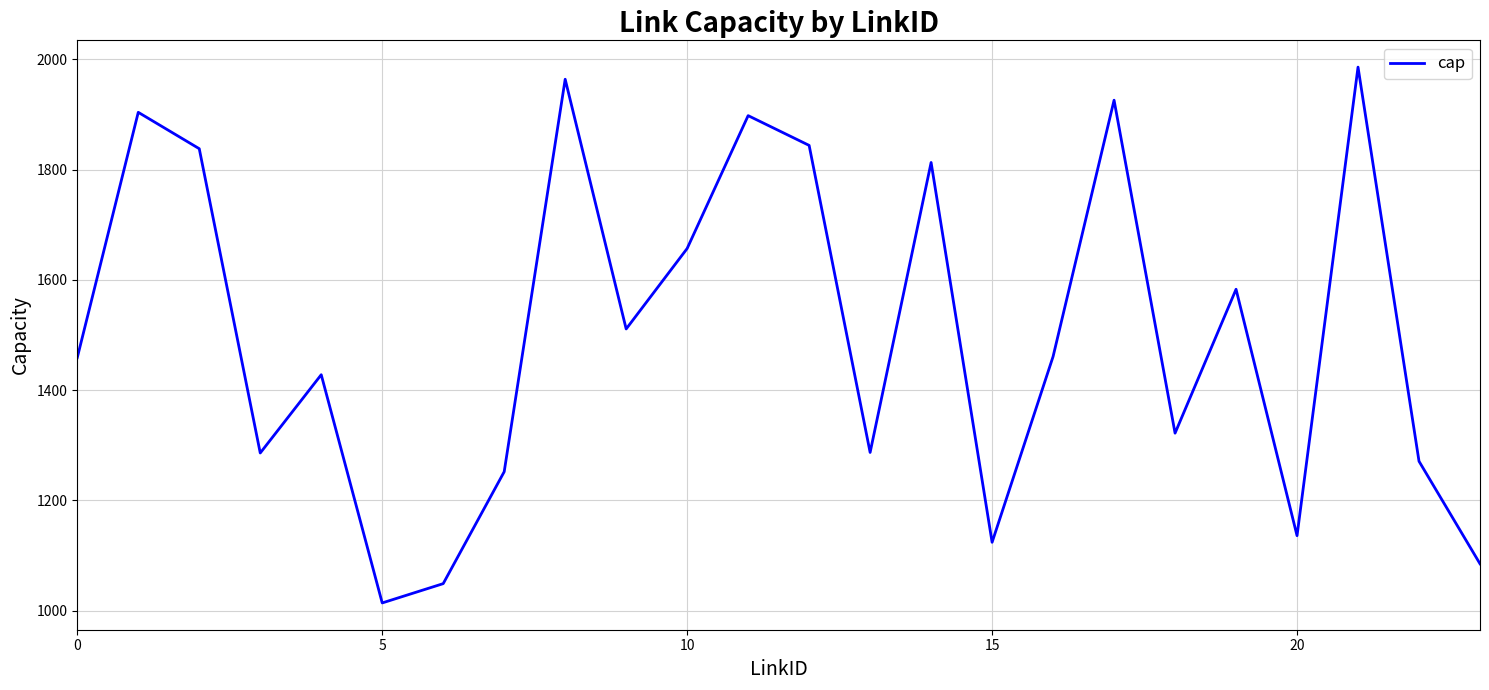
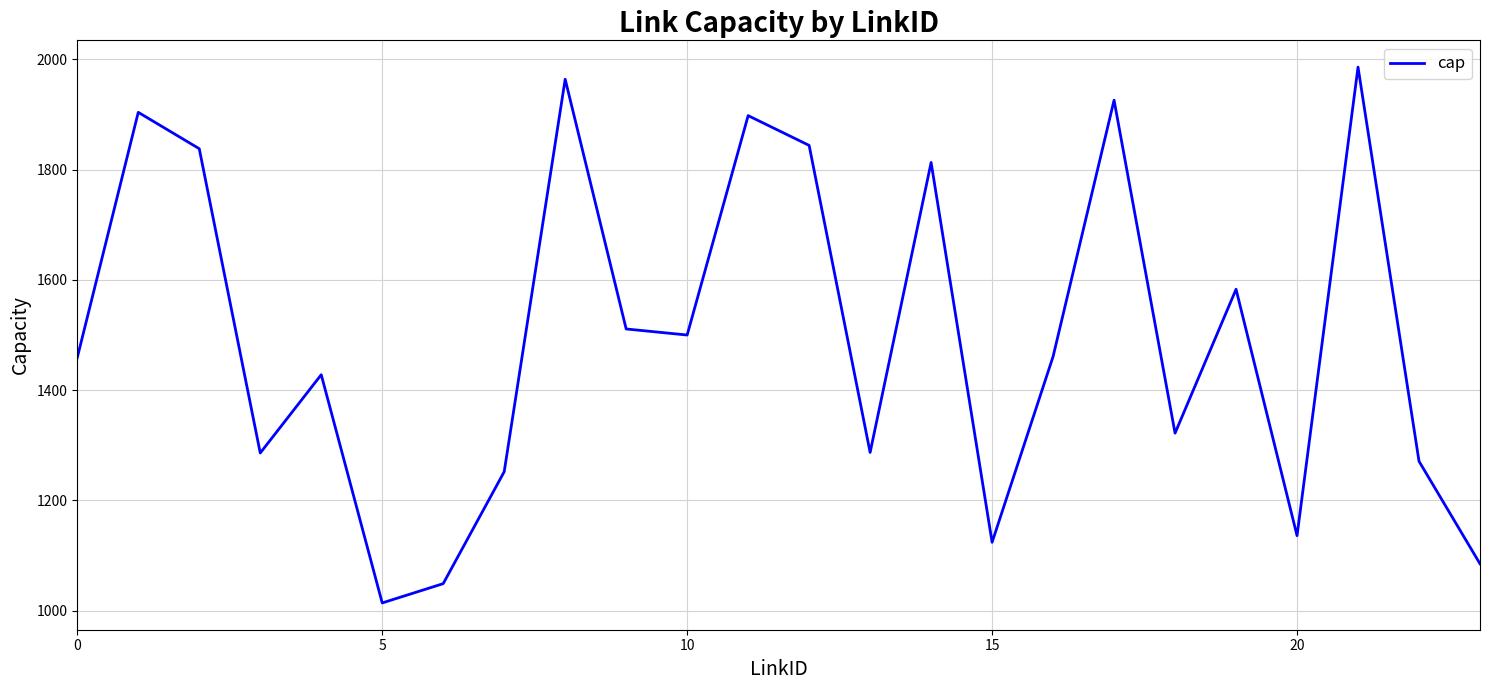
10: 1660 -> 1500
